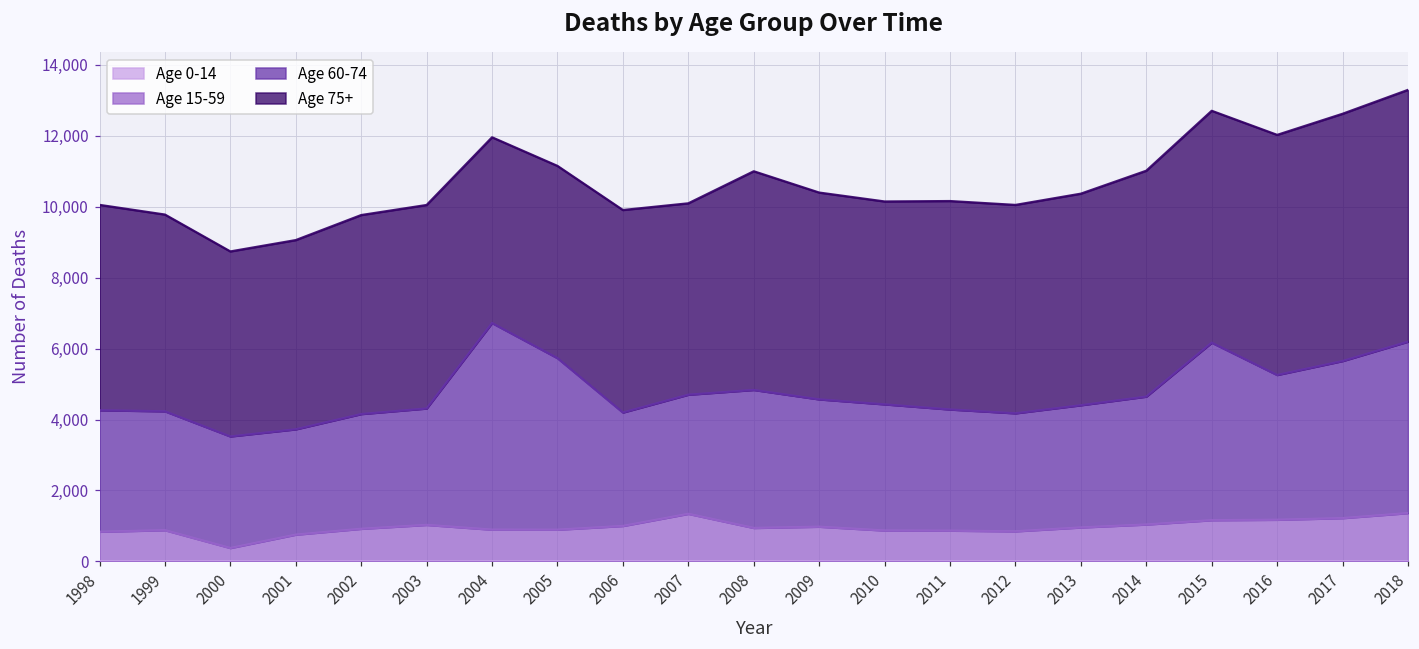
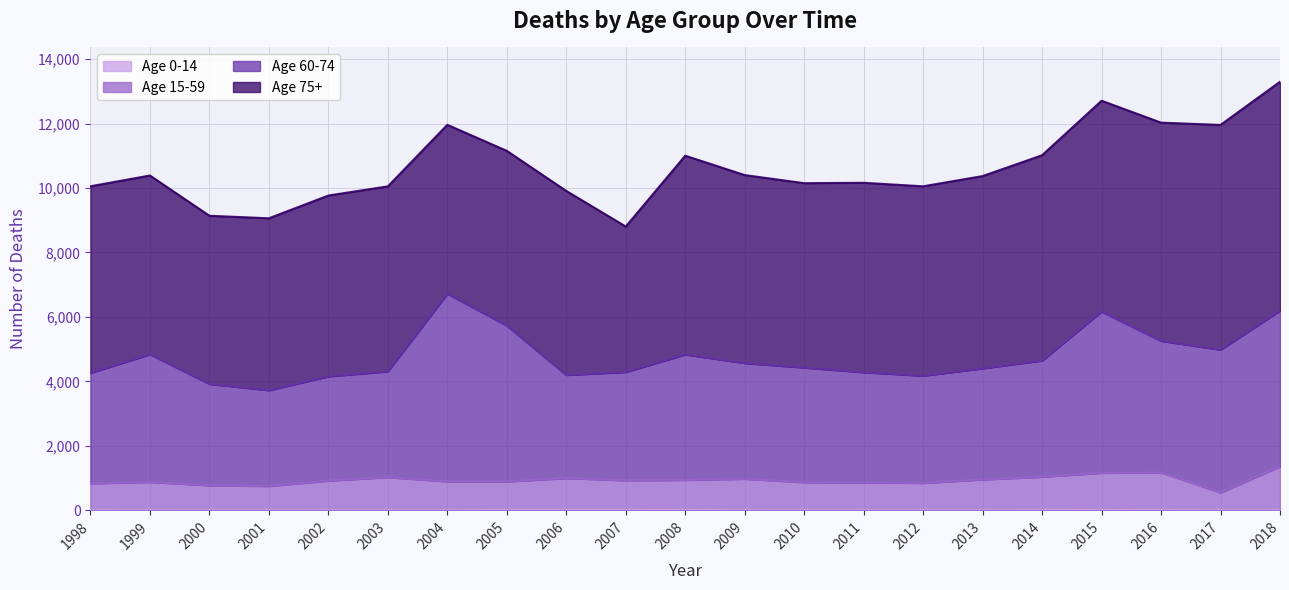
Age 60-74, 1999: 3,400 -> 4,000
Age 15-59, 2000: 400 -> 800
Age 15-59, 2007: 1,300 -> 900
Age 75+, 2007: 5,400 -> 4,500
Age 15-59, 2017: 1,200 -> 600
